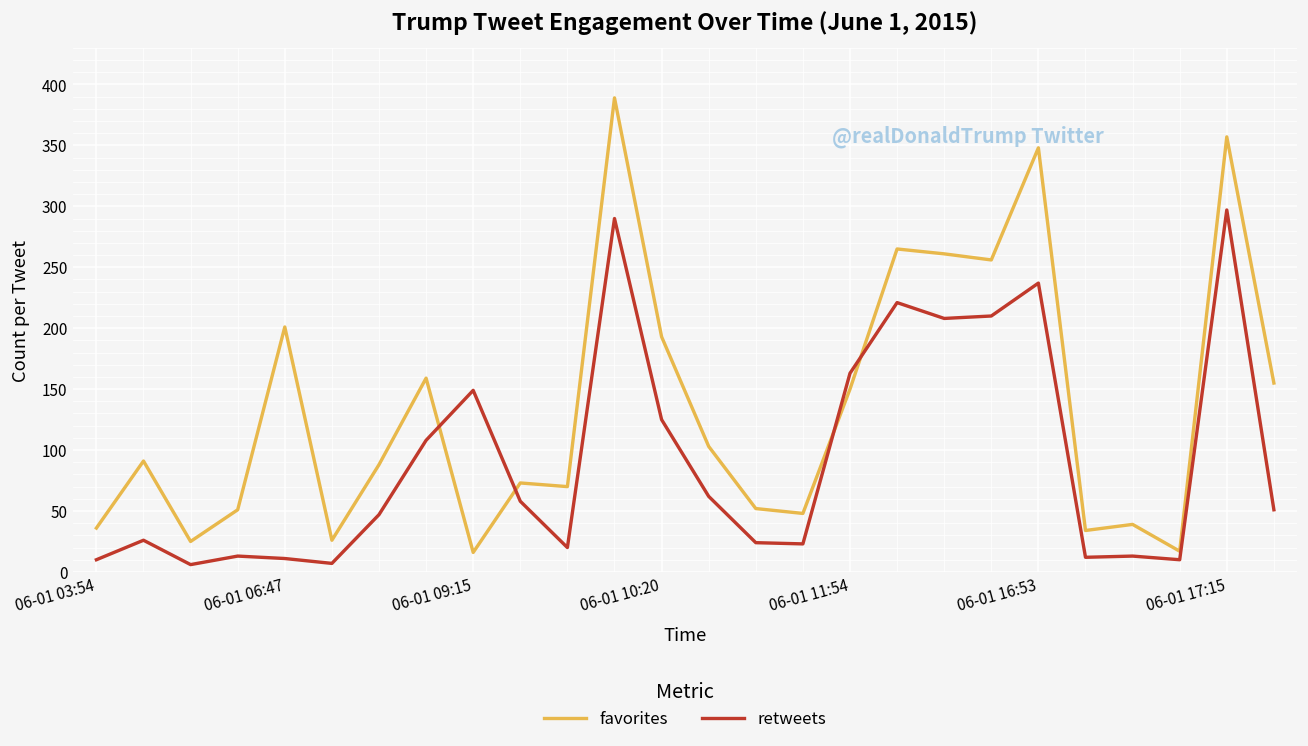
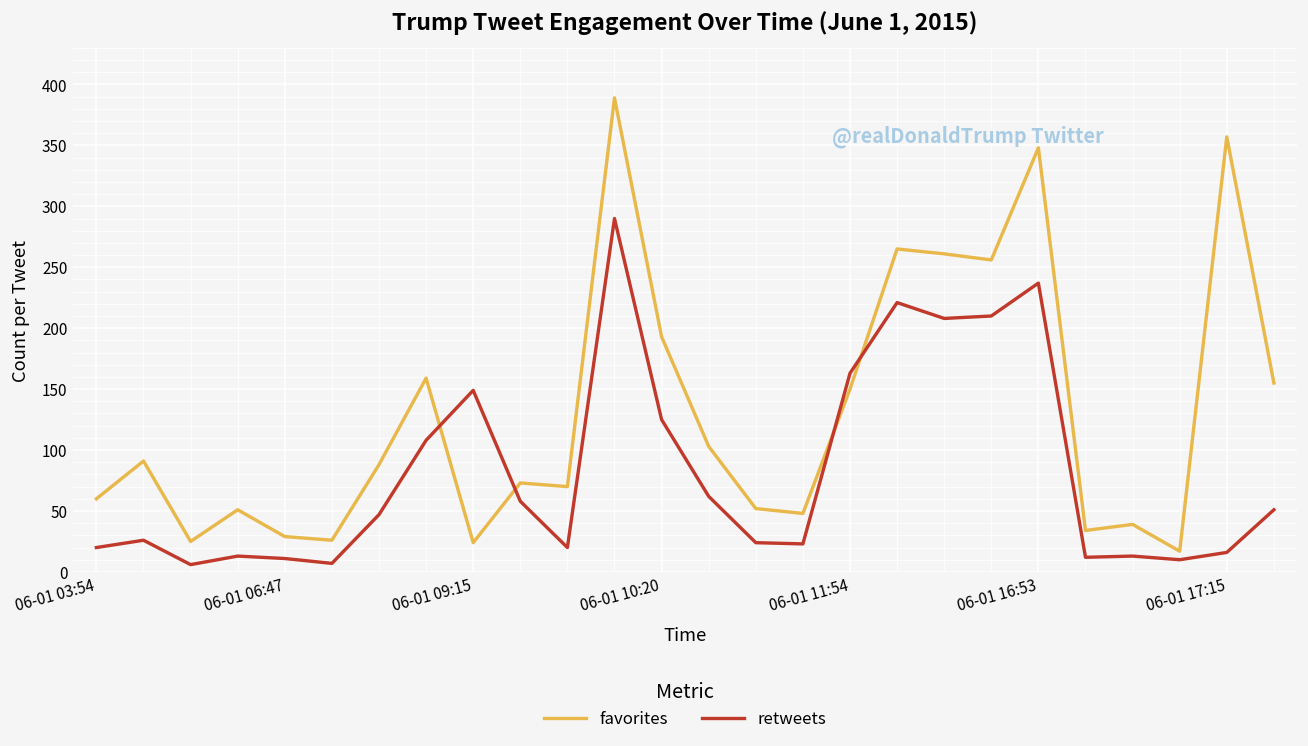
favorites, 06-01 03:54: 36 -> 60
retweets, 06-01 03:54: 10 -> 20
favorites, 06-01 06:47: 201 -> 29
favorites, 06-01 09:15: 16 -> 24
retweets, 06-01 17:15: 297 -> 16
